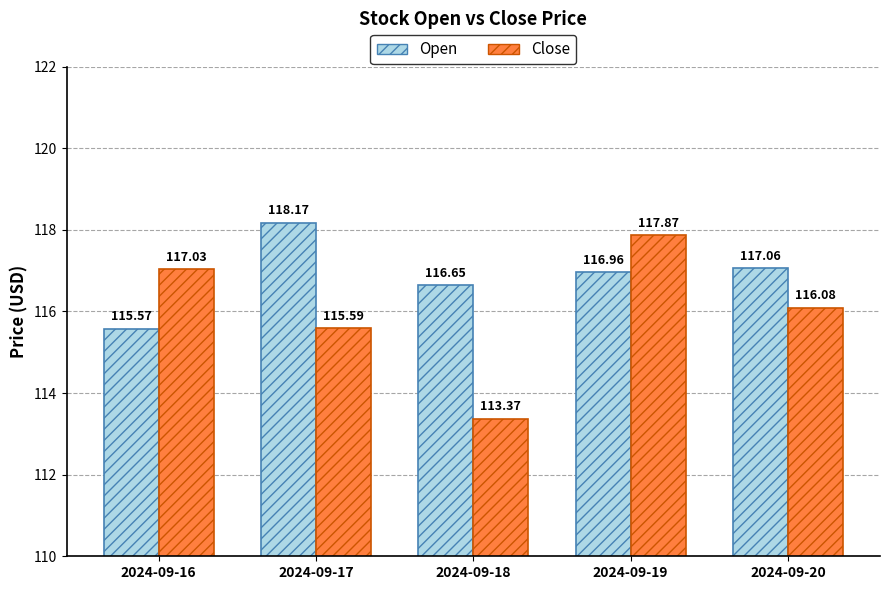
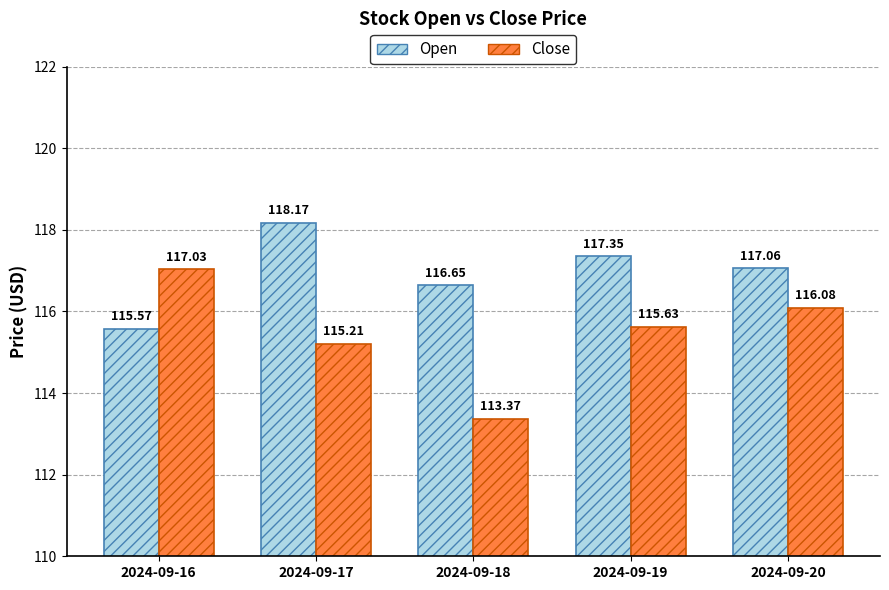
Close, 2024-09-17: 115.59 -> 115.21
Open, 2024-09-19: 116.96 -> 117.35
Close, 2024-09-19: 117.87 -> 115.63
